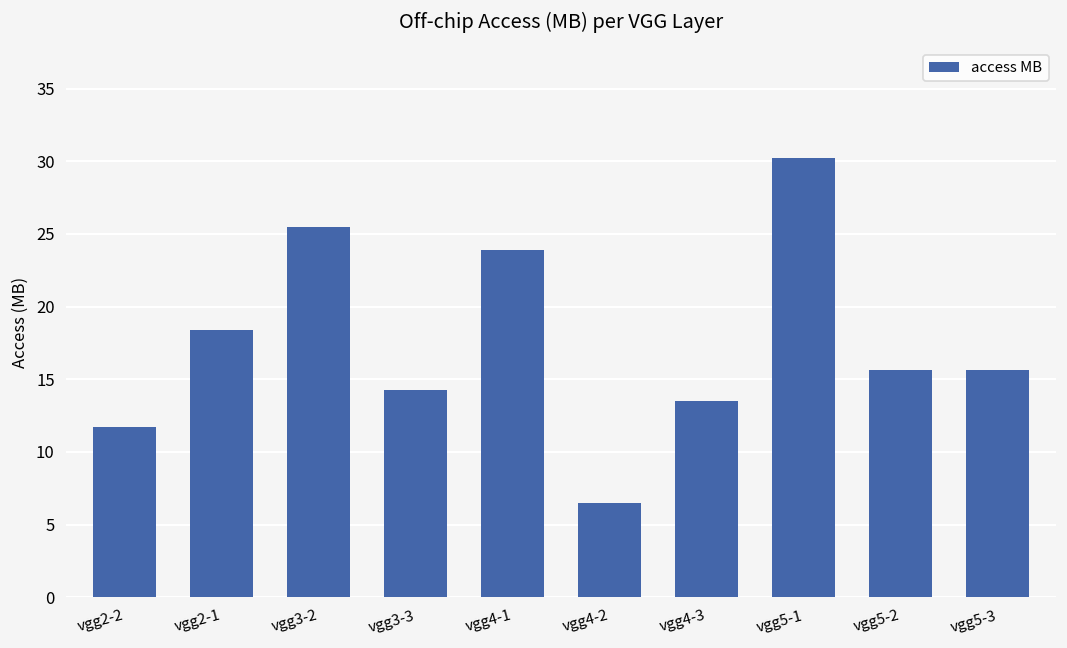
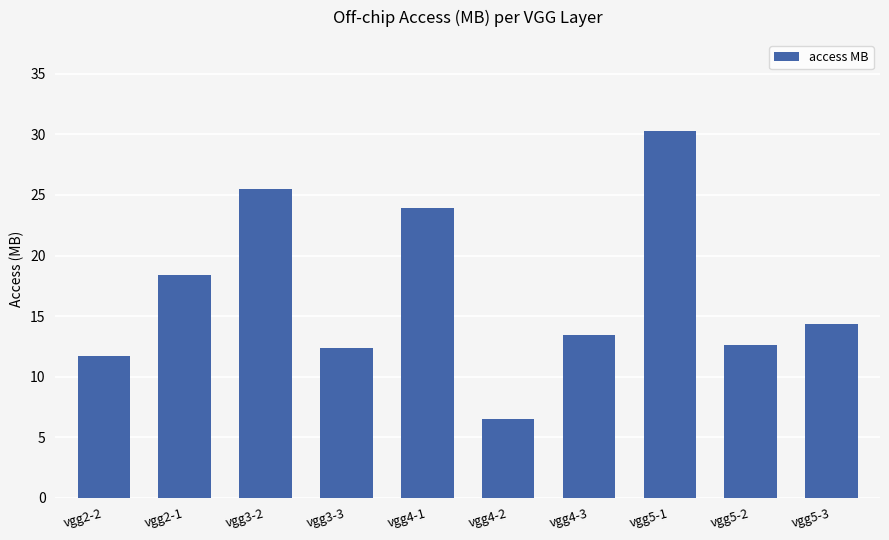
vgg3-3: 14.3 -> 12.4
vgg5-2: 15.6 -> 12.6
vgg5-3: 15.6 -> 14.3
